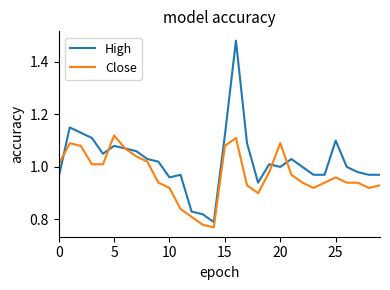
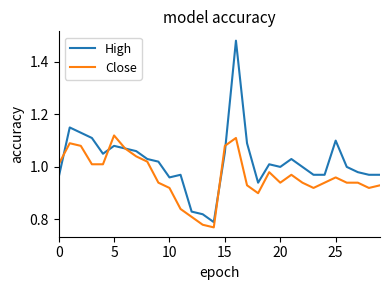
High, 15: 1.12 -> 1.06
Close, 20: 1.09 -> 0.94
